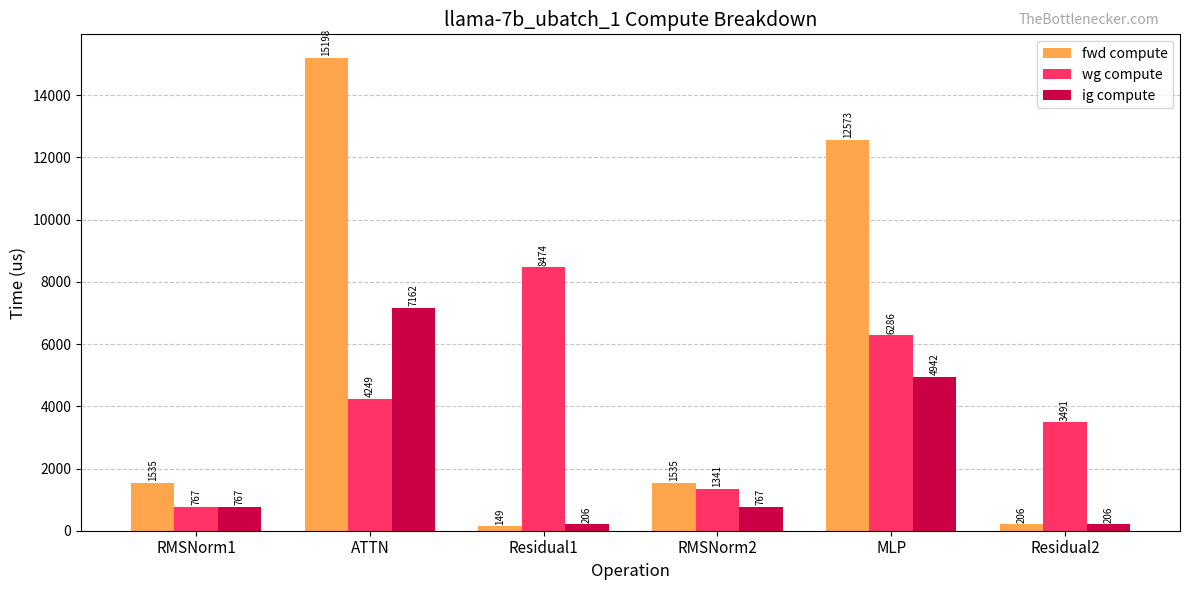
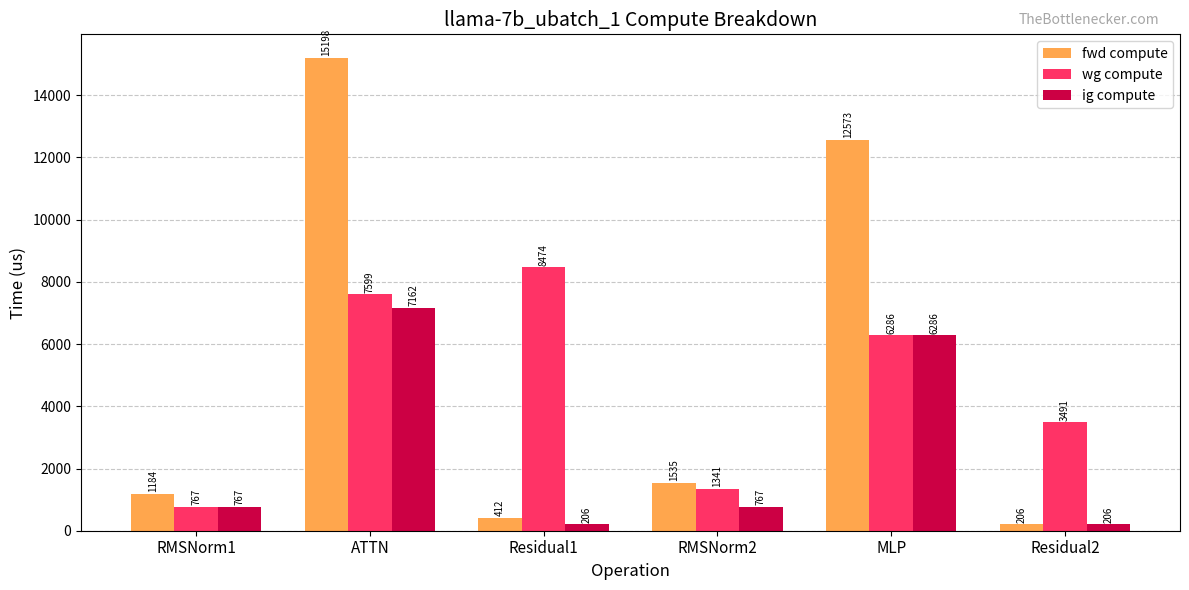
fwd compute, RMSNorm1: 1535 -> 1184
wg compute, ATTN: 4249 -> 7599
fwd compute, Residual1: 149 -> 412
ig compute, MLP: 4942 -> 6286
